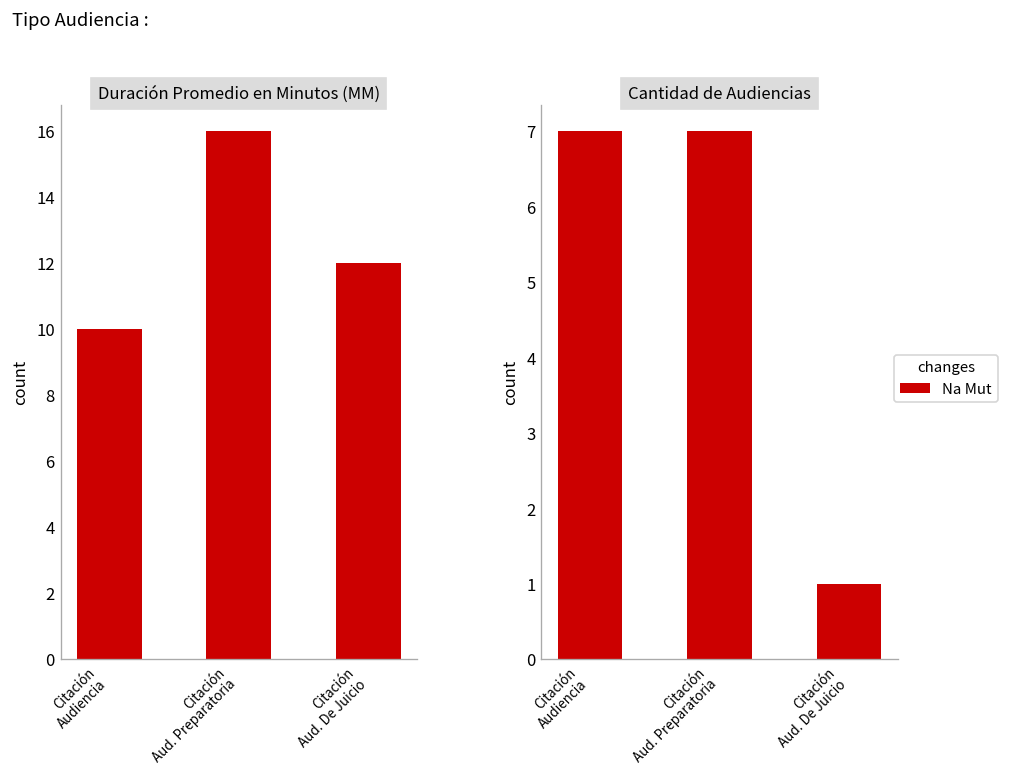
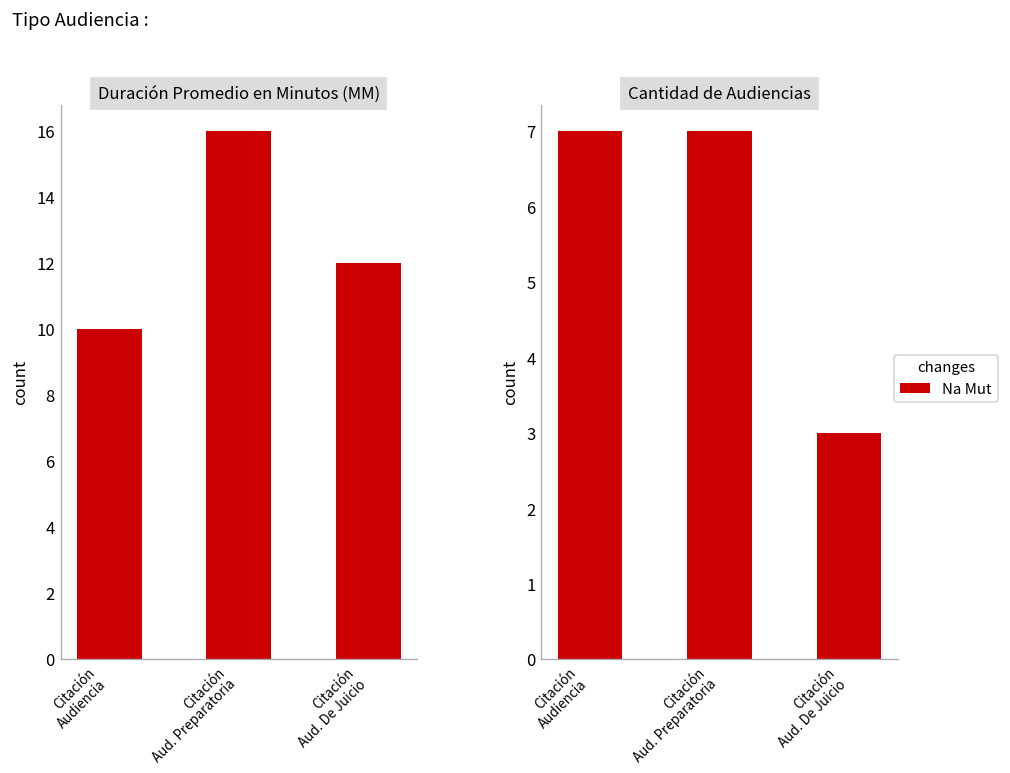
Cantidad de Audiencias, Citación Aud. De Juicio: 1 -> 3
